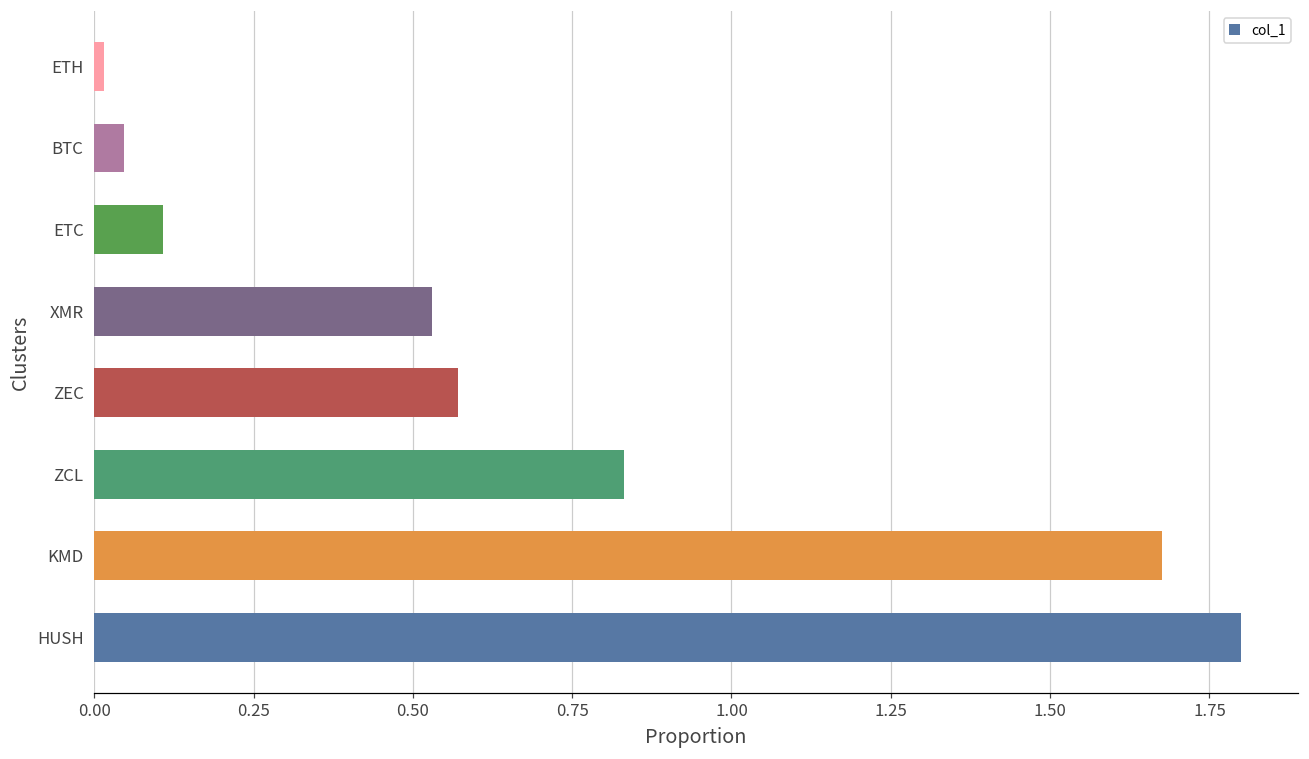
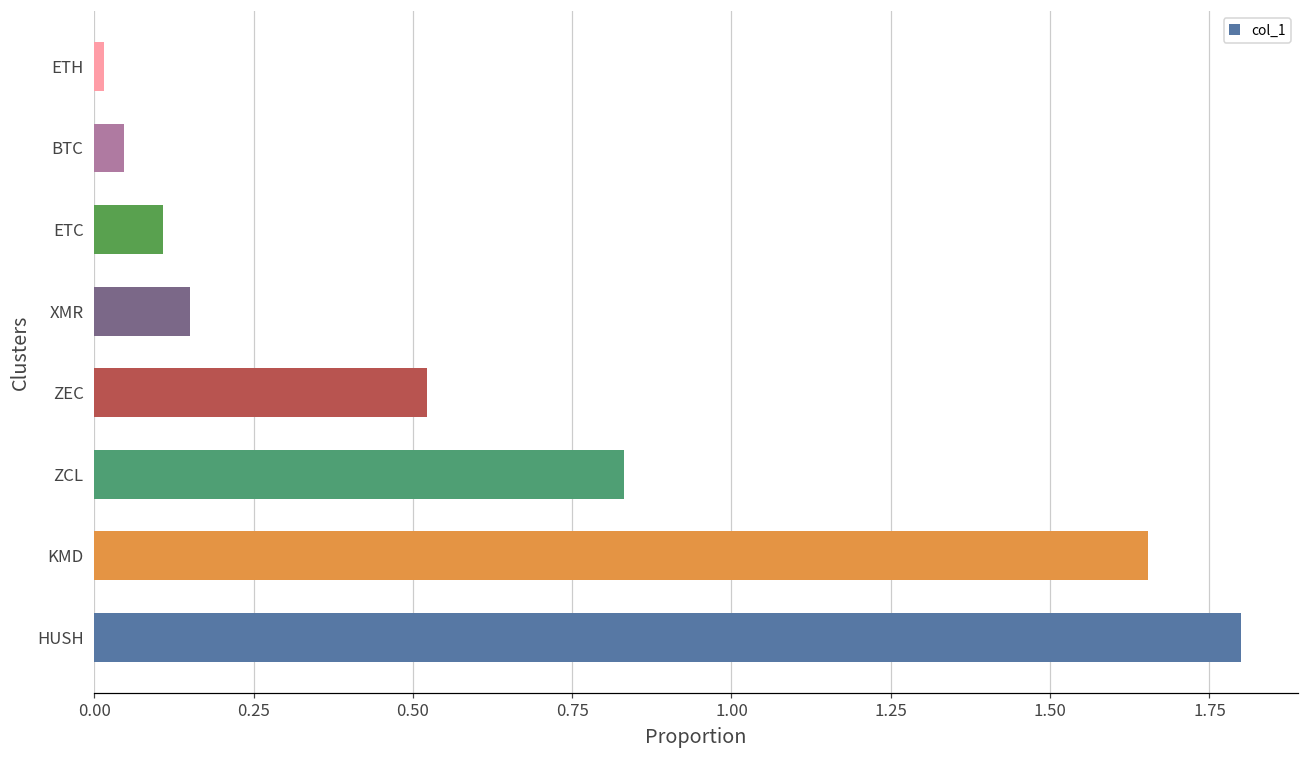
XMR: 0.53 -> 0.15
ZEC: 0.57 -> 0.52
KMD: 1.68 -> 1.65
